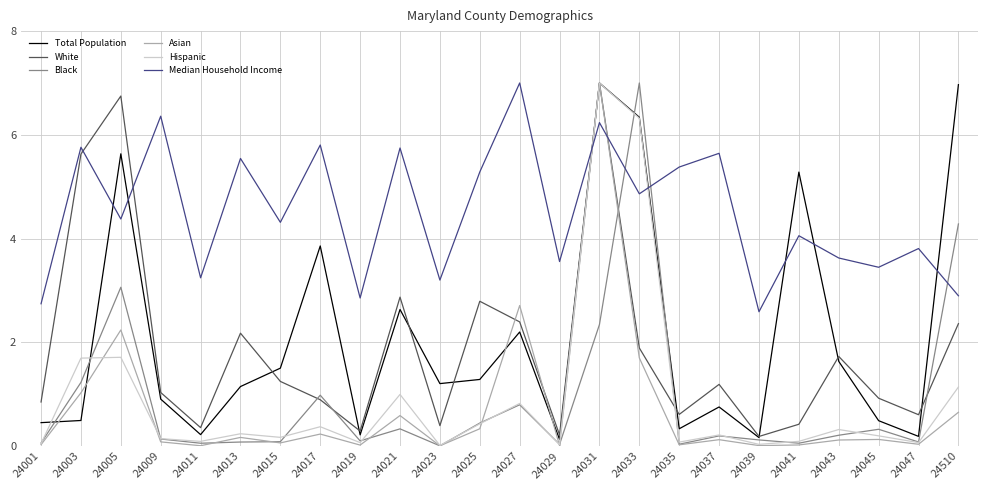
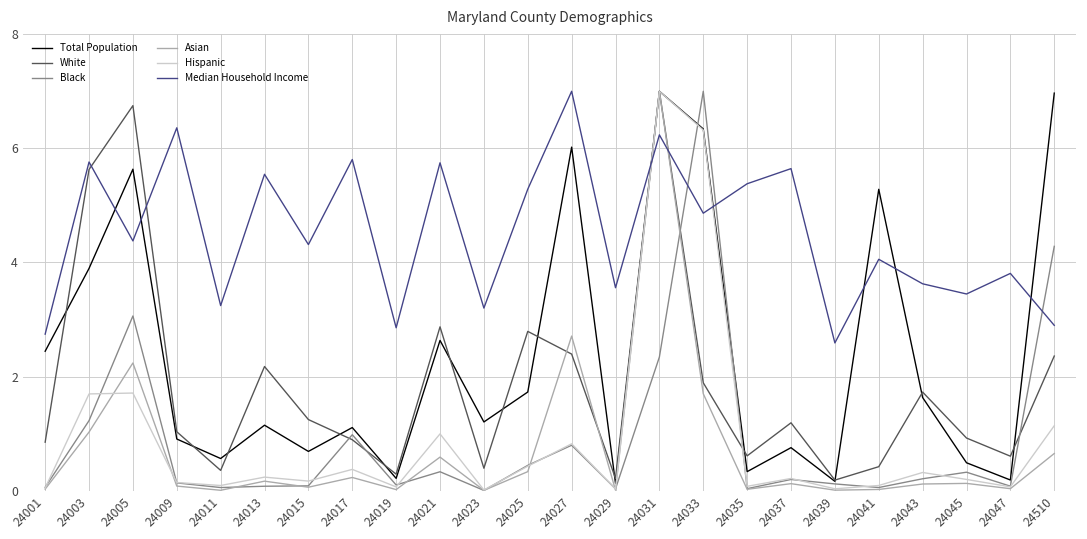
Total Population, 24001: 0.5 -> 2.4
Total Population, 24003: 0.5 -> 3.9
Total Population, 24011: 0.2 -> 0.6
Total Population, 24015: 1.5 -> 0.7
Total Population, 24017: 3.9 -> 1.1
Total Population, 24025: 1.3 -> 1.7
Total Population, 24027: 2.2 -> 6.0
